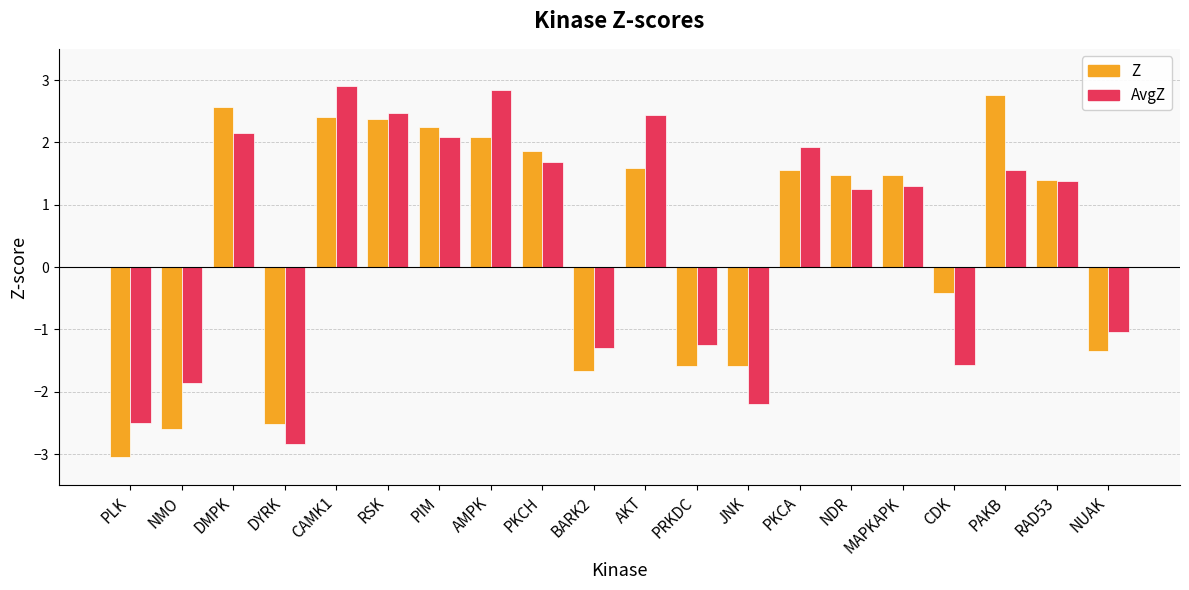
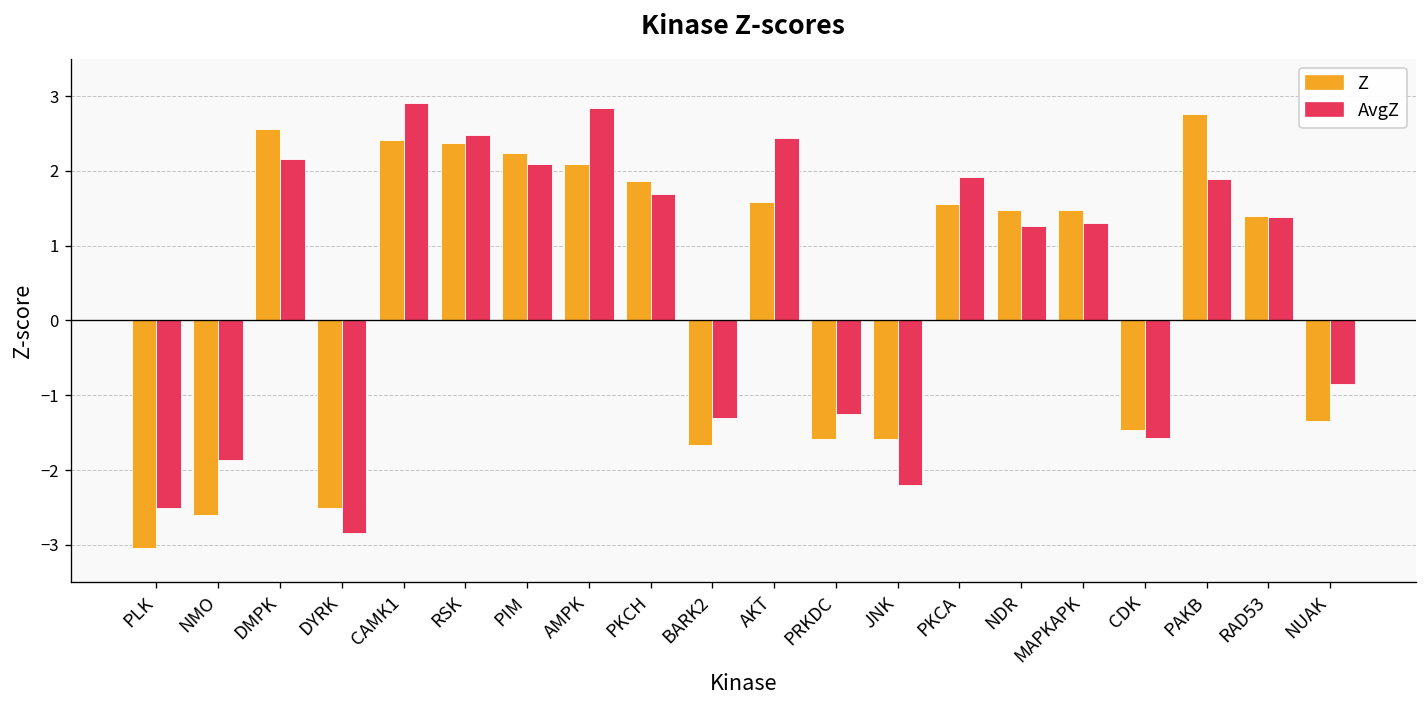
Z, CDK: -0.4 -> -1.5
AvgZ, PAKB: 1.6 -> 1.9
AvgZ, NUAK: -1.0 -> -0.9
